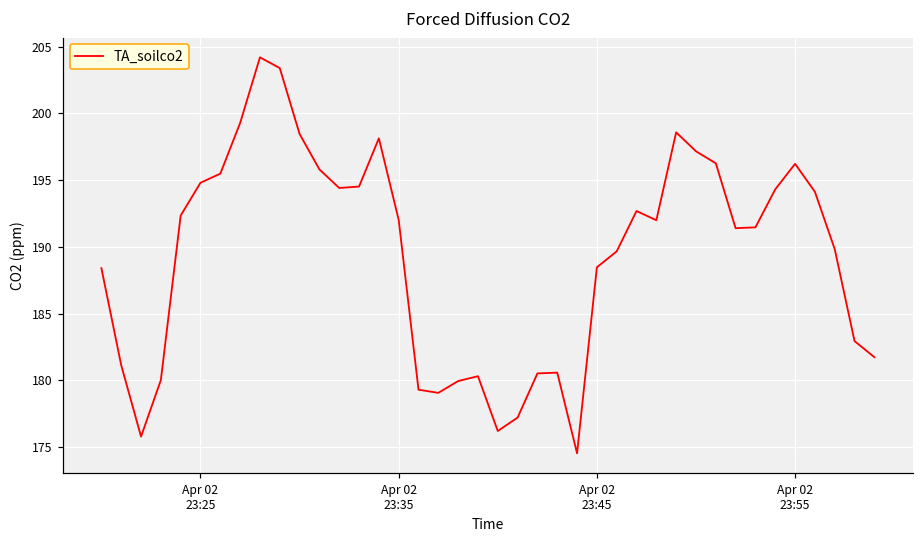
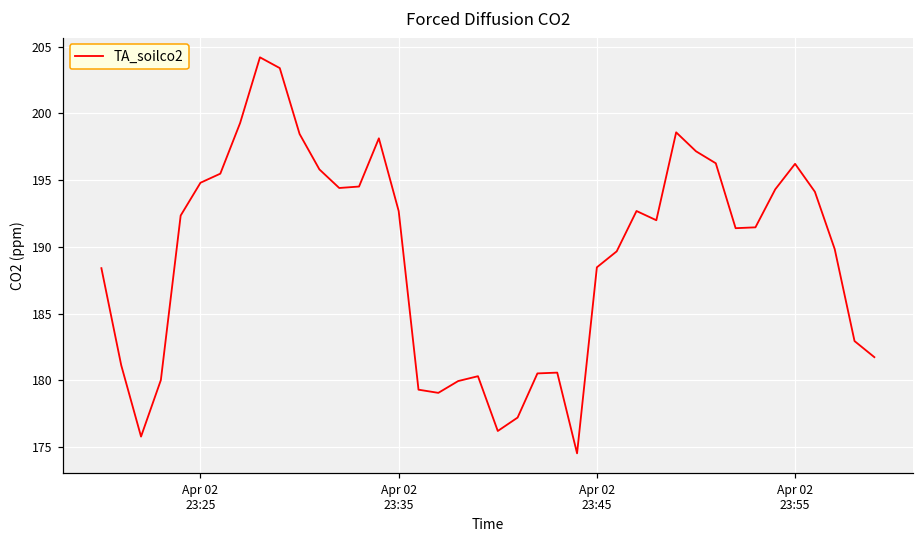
Apr 02 23:35: 192.0 -> 192.7
